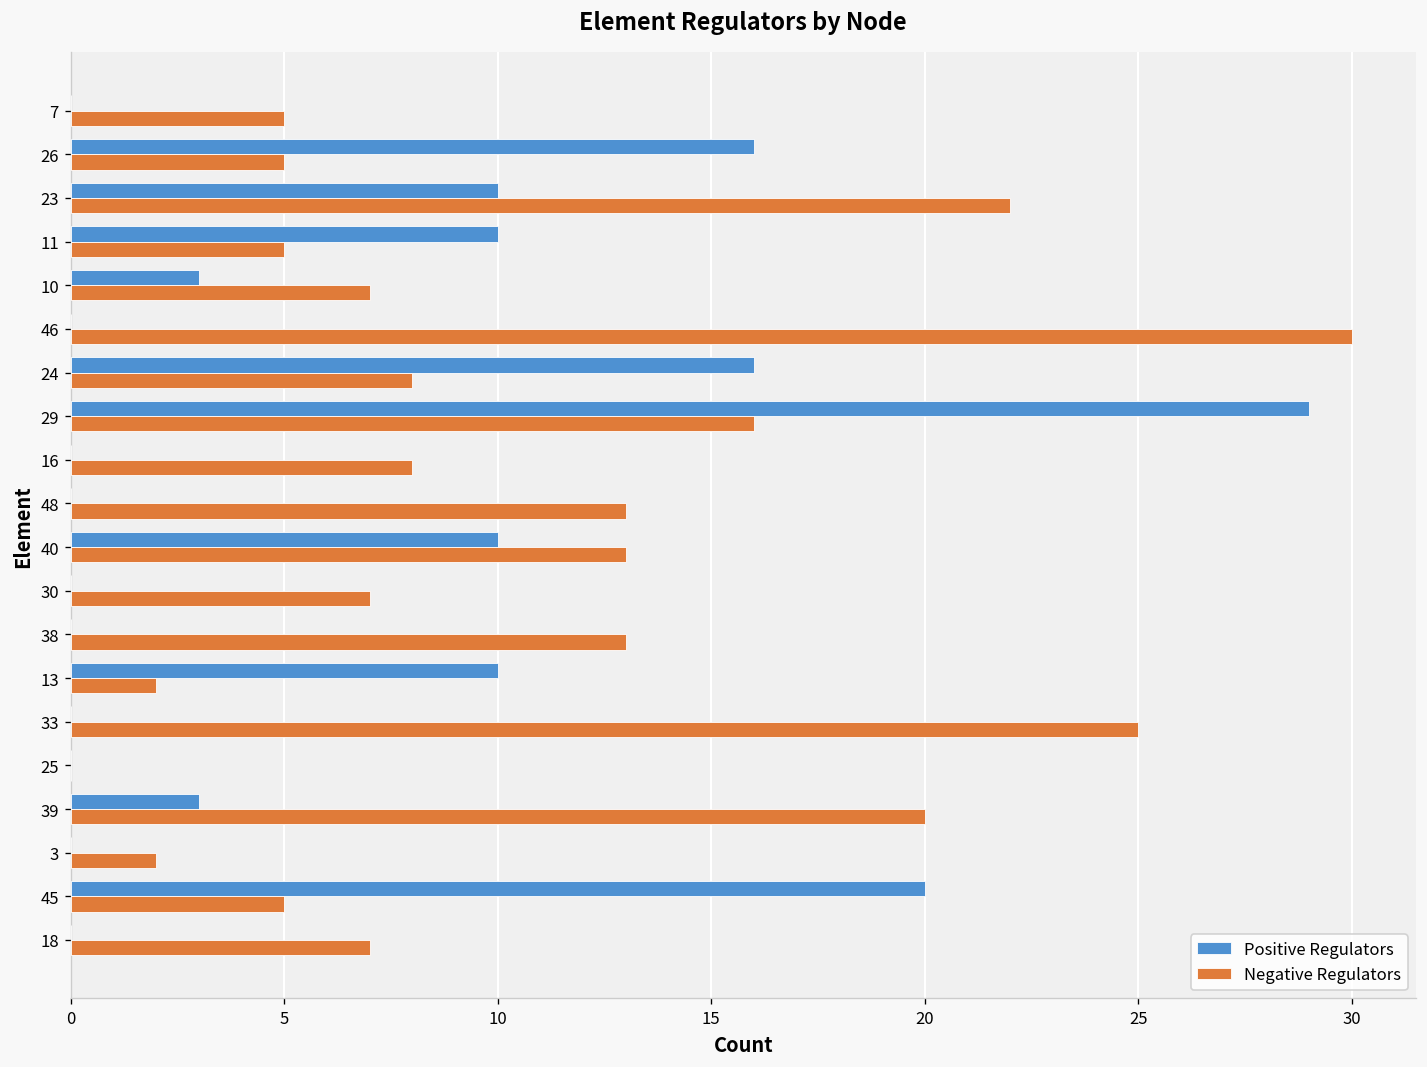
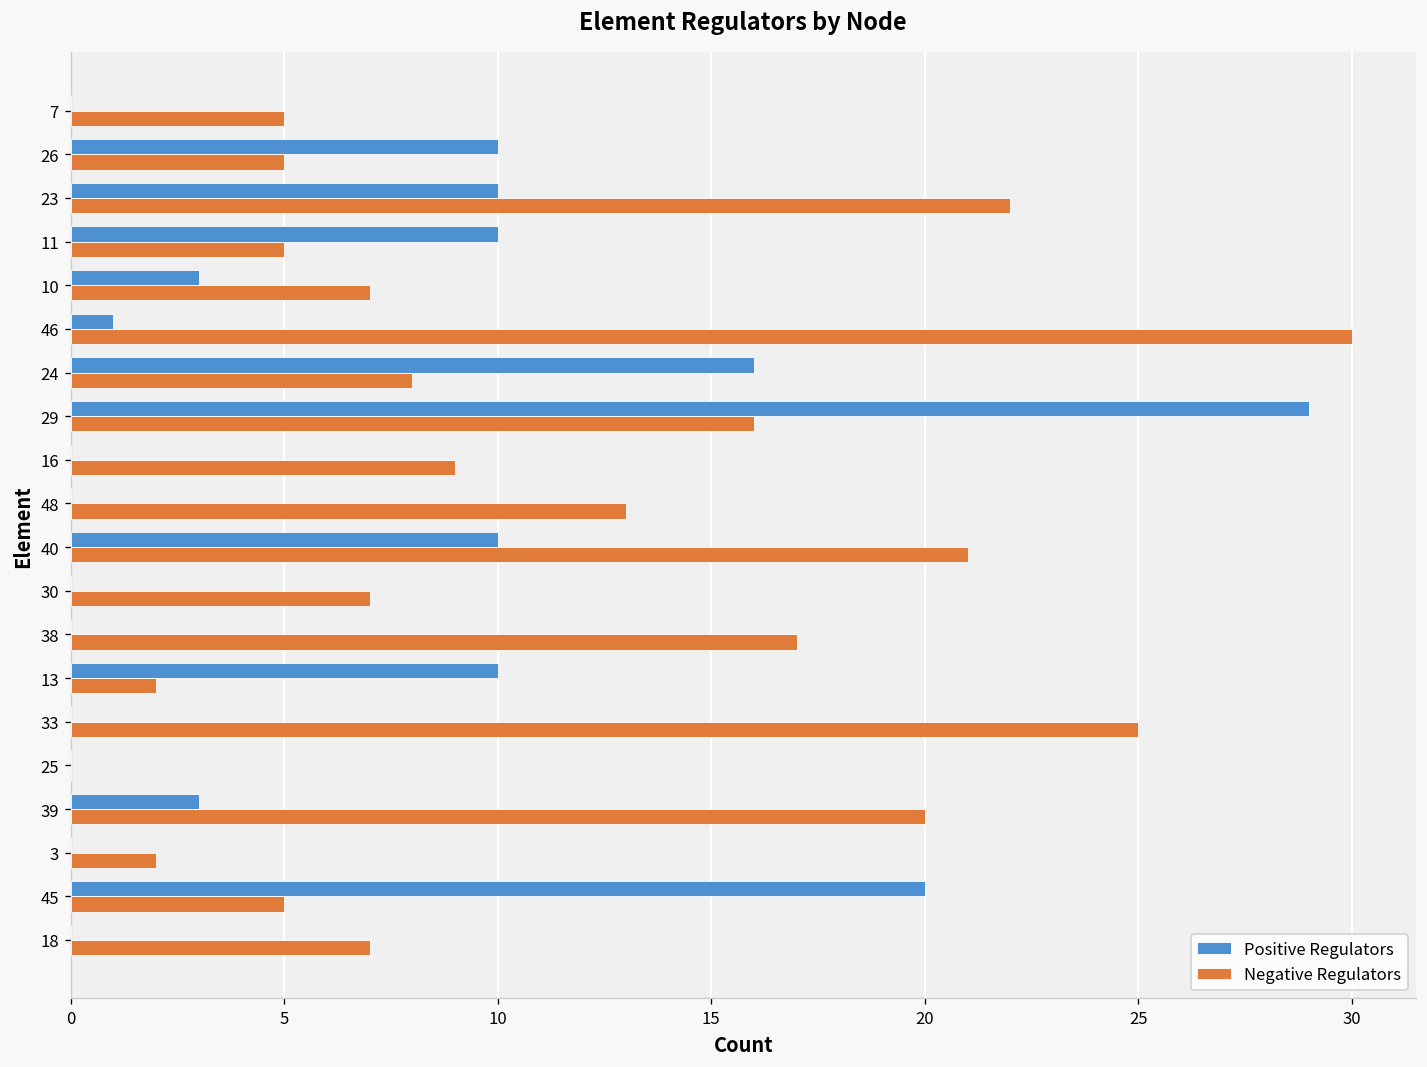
Positive Regulators, 26: 16 -> 10
Positive Regulators, 46: 0 -> 1
Negative Regulators, 16: 8 -> 9
Negative Regulators, 40: 13 -> 21
Negative Regulators, 38: 13 -> 17
